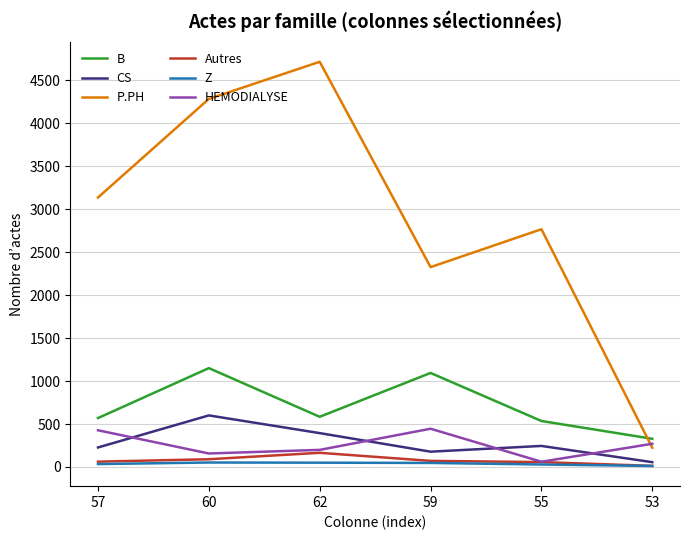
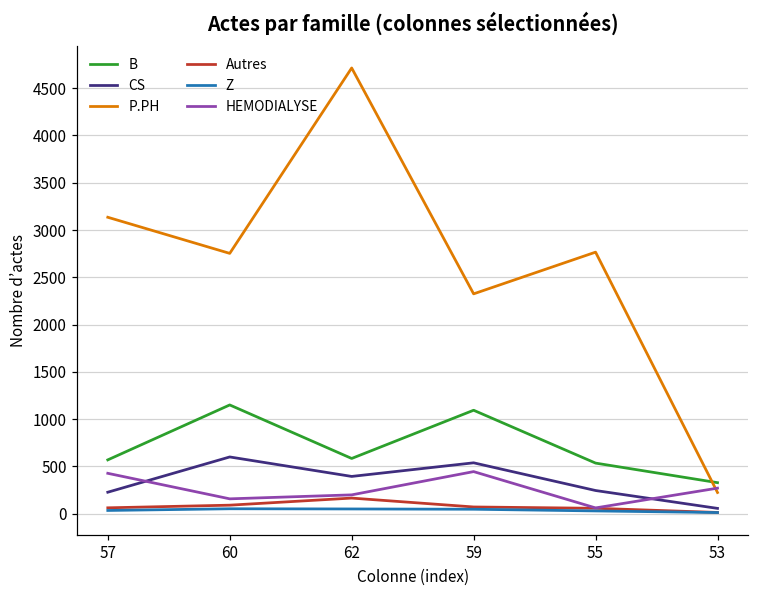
P.PH, 60: 4300 -> 2800
CS, 59: 200 -> 500
